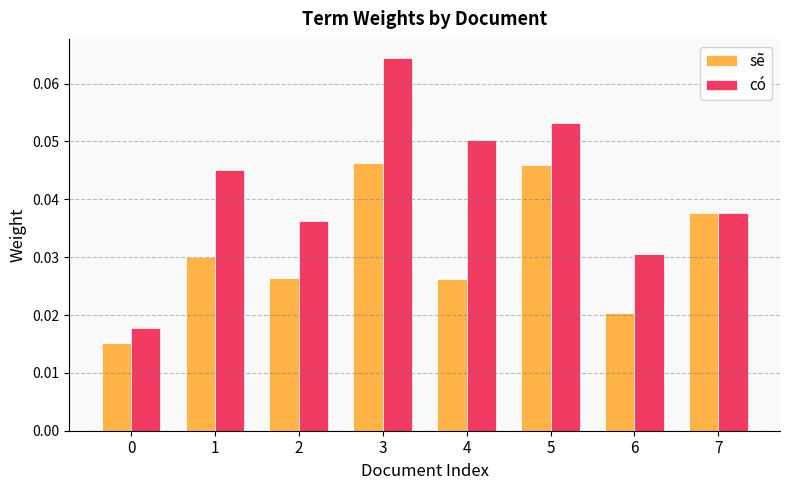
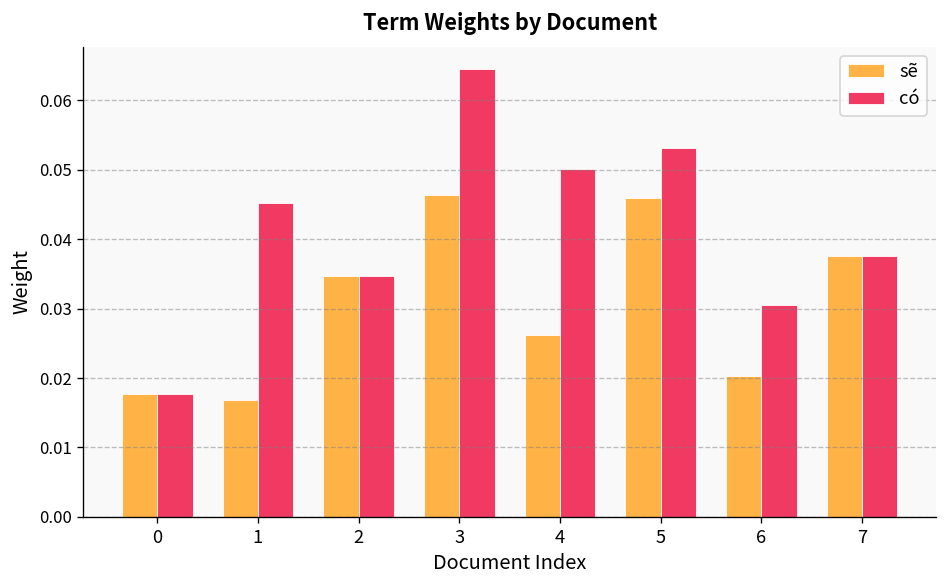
sẽ, 0: 0.015 -> 0.018
sẽ, 1: 0.030 -> 0.017
sẽ, 2: 0.026 -> 0.035
có, 2: 0.036 -> 0.035
